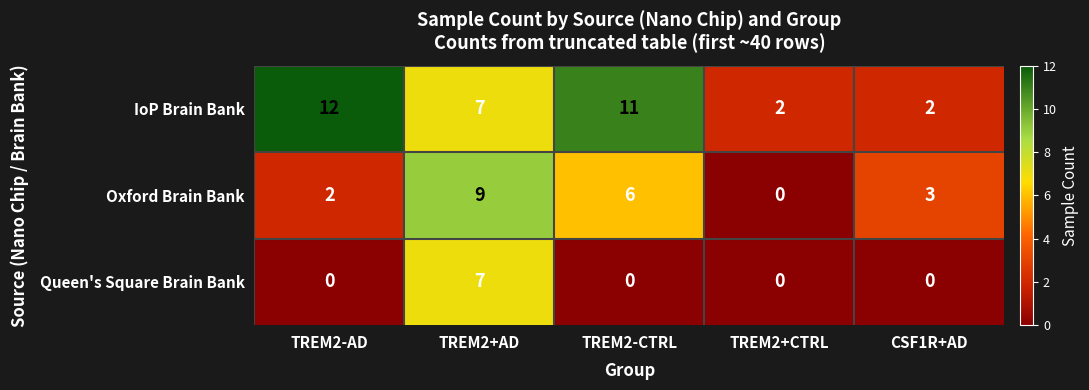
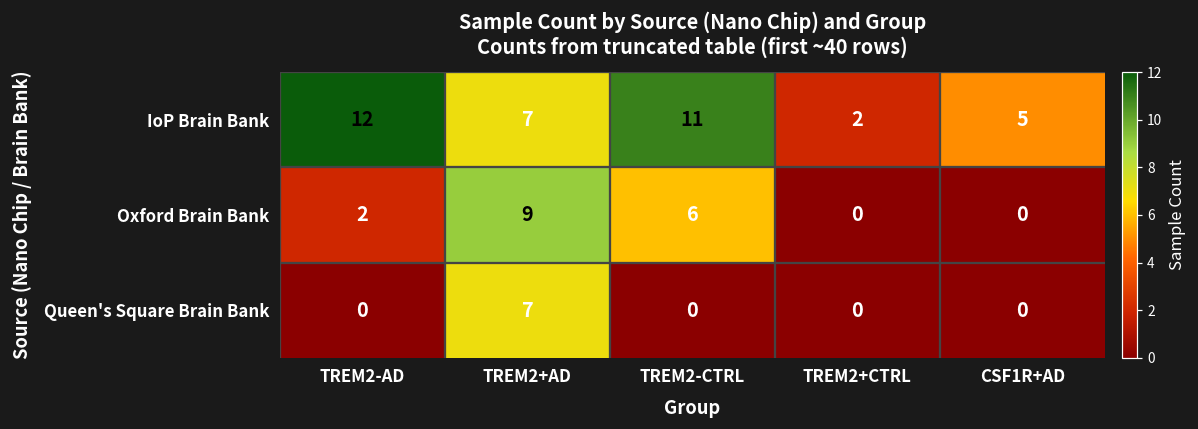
IoP Brain Bank, CSF1R+AD: 2 -> 5
Oxford Brain Bank, CSF1R+AD: 3 -> 0
